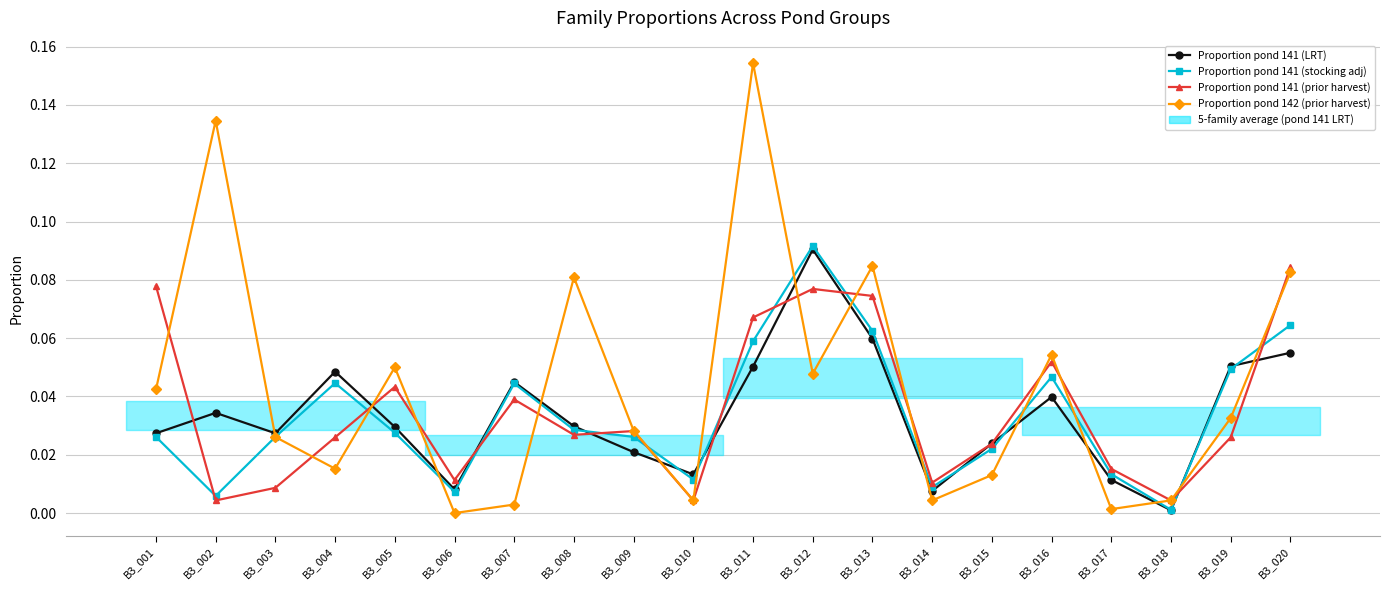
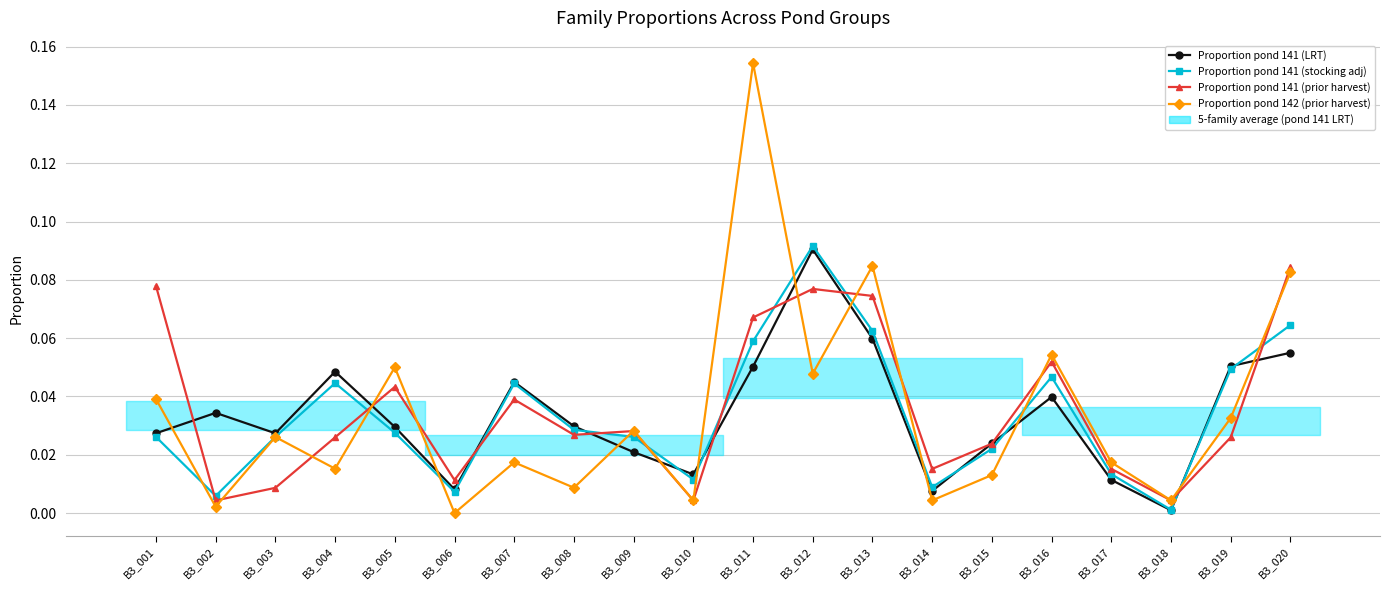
Proportion pond 142 (prior harvest), B3_001: 0.042 -> 0.039
Proportion pond 142 (prior harvest), B3_002: 0.135 -> 0.002
Proportion pond 142 (prior harvest), B3_007: 0.003 -> 0.017
Proportion pond 142 (prior harvest), B3_008: 0.081 -> 0.009
Proportion pond 141 (prior harvest), B3_014: 0.010 -> 0.015
Proportion pond 142 (prior harvest), B3_017: 0.001 -> 0.017
